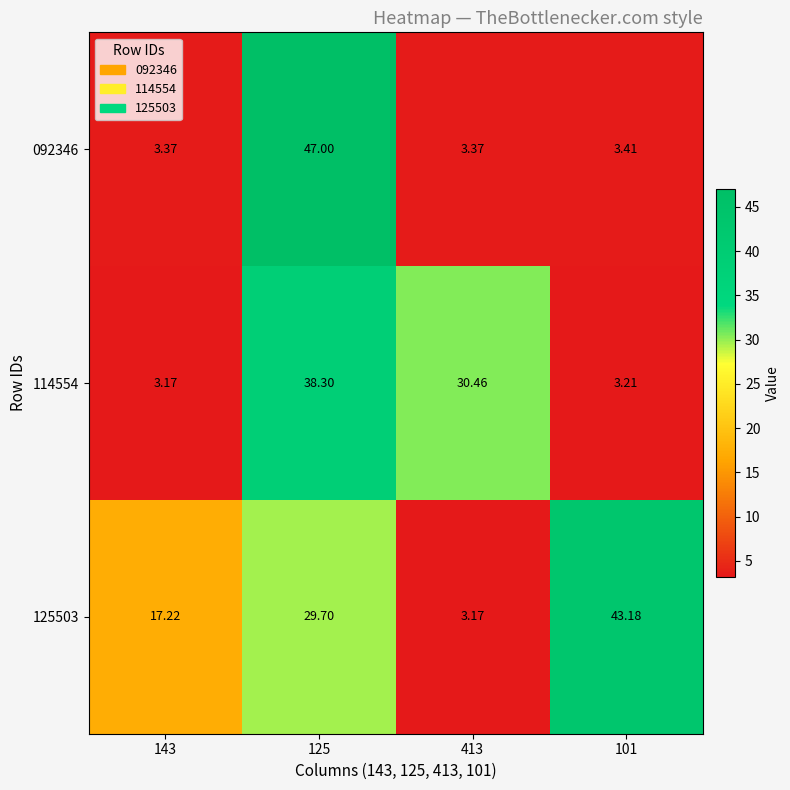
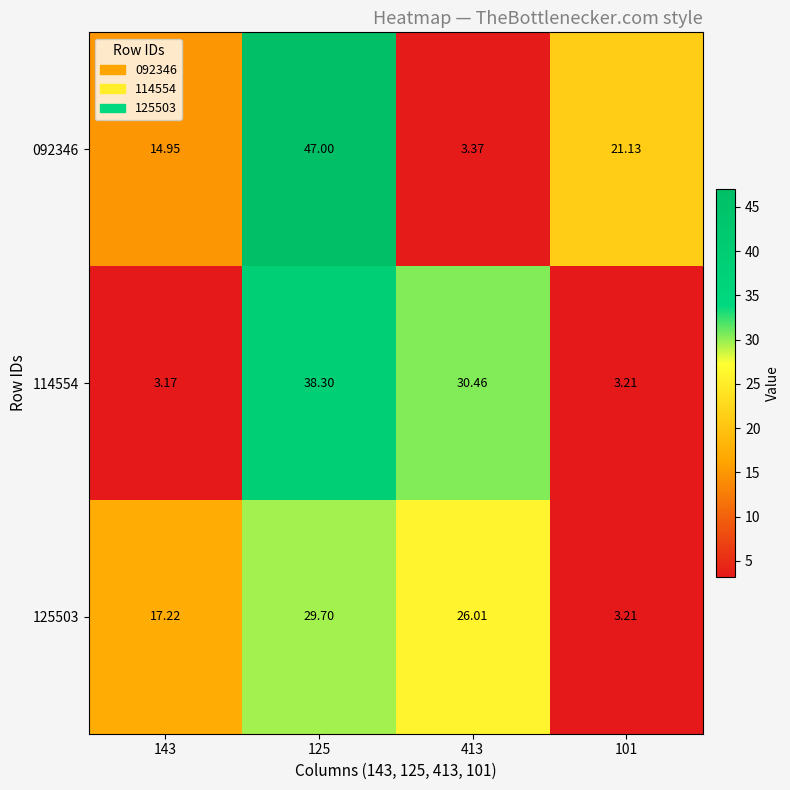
092346, 143: 3.37 -> 14.95
092346, 101: 3.41 -> 21.13
125503, 413: 3.17 -> 26.01
125503, 101: 43.18 -> 3.21
